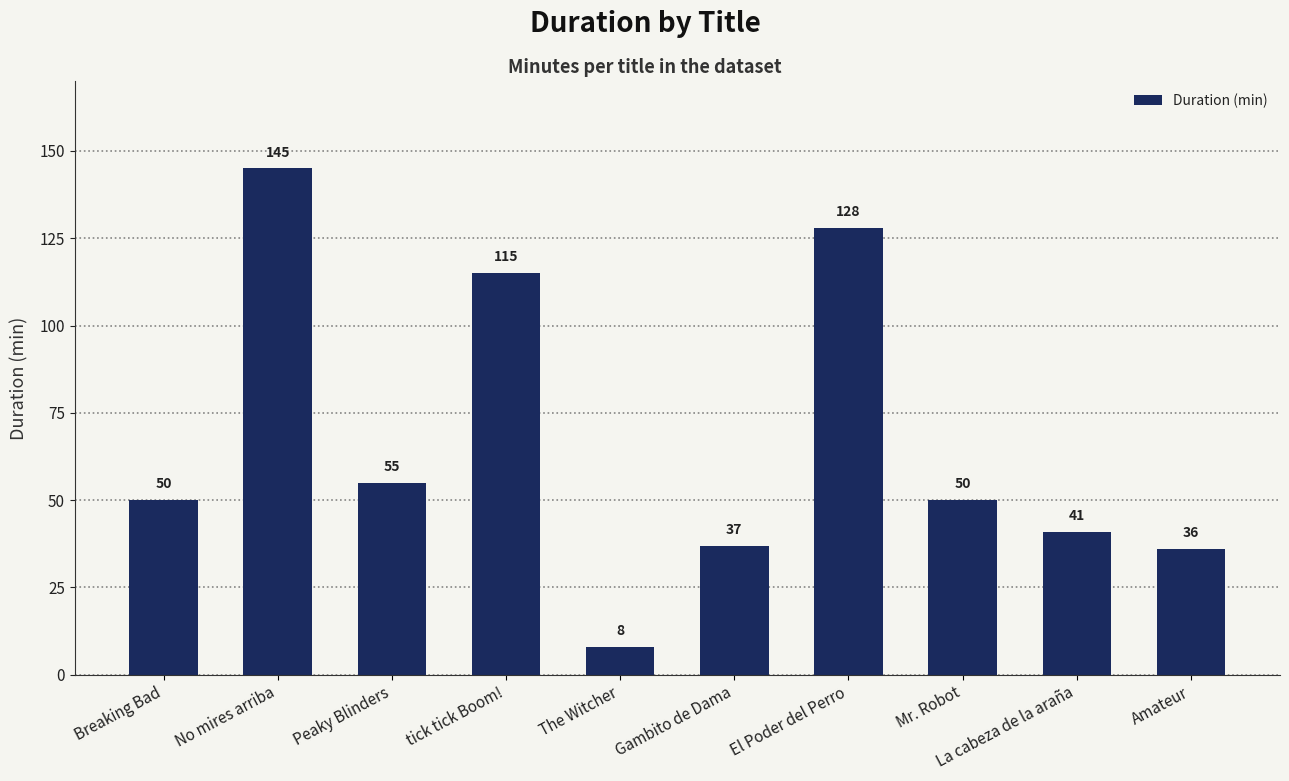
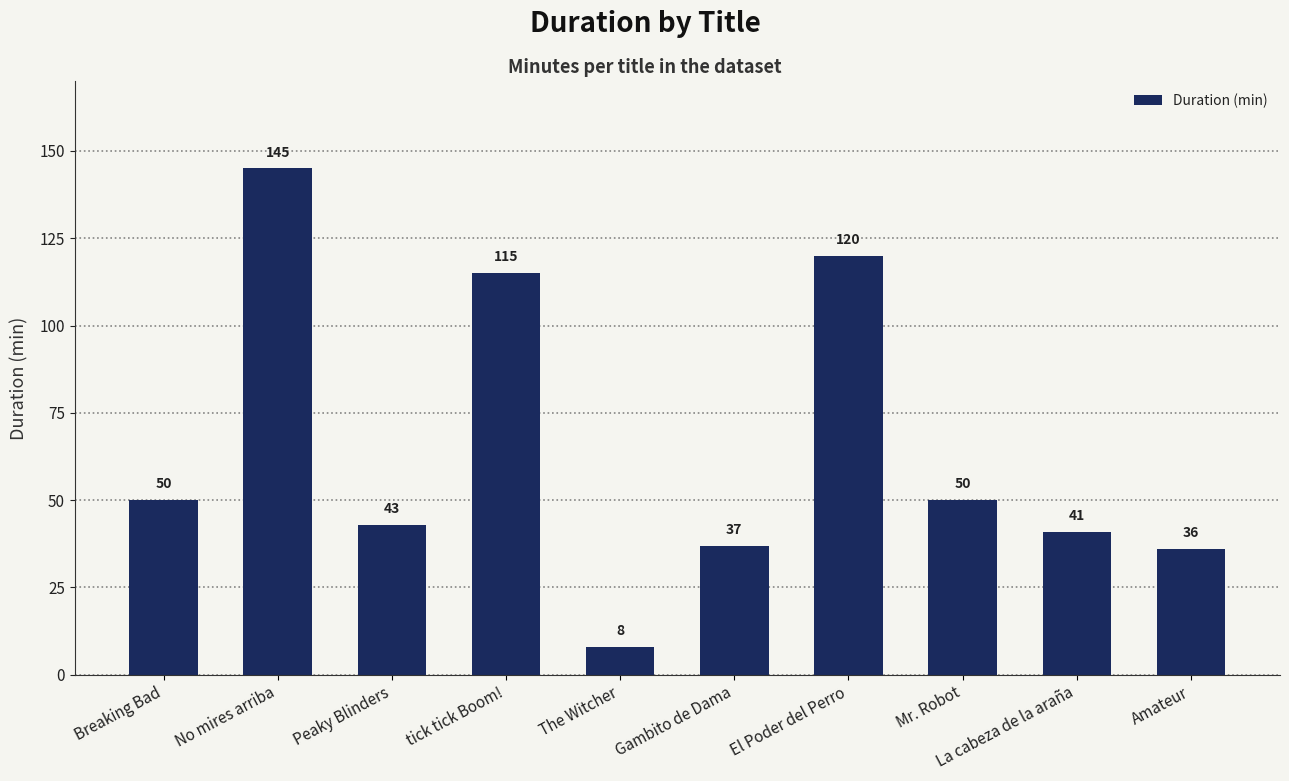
Peaky Blinders: 55 -> 43
El Poder del Perro: 128 -> 120
